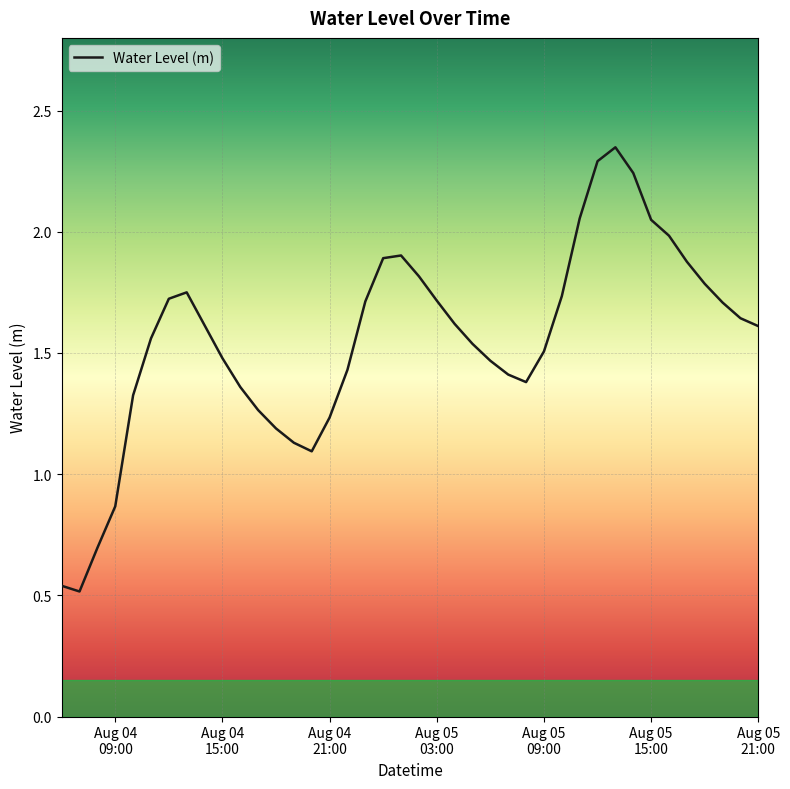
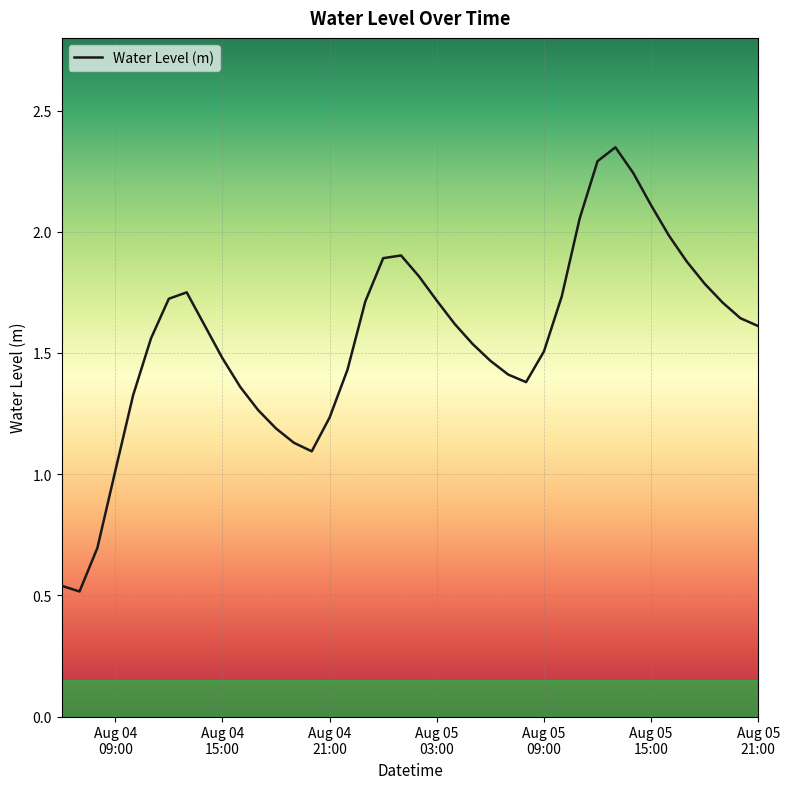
Aug 04 09:00: 0.87 -> 1.01
Aug 05 15:00: 2.05 -> 2.11
